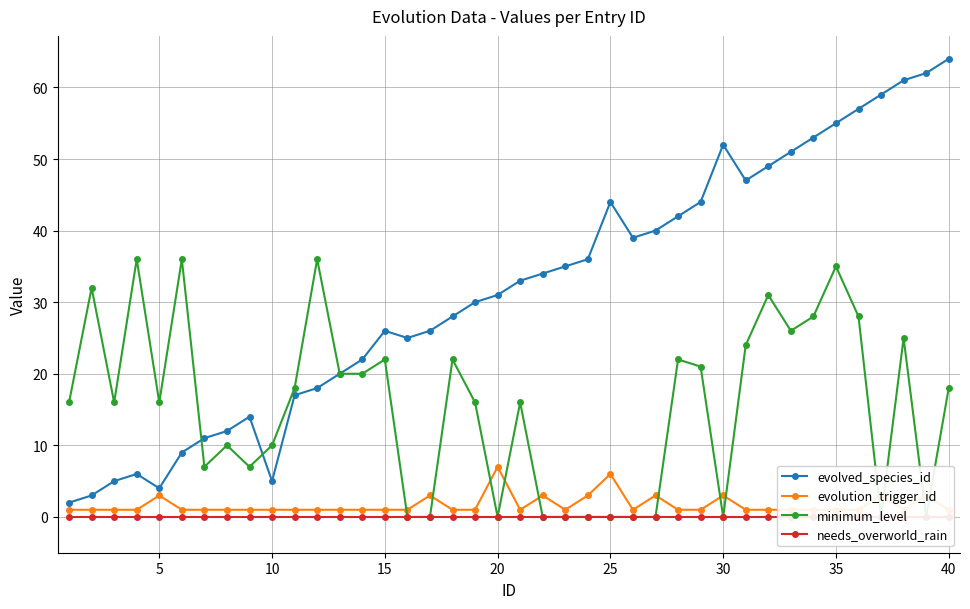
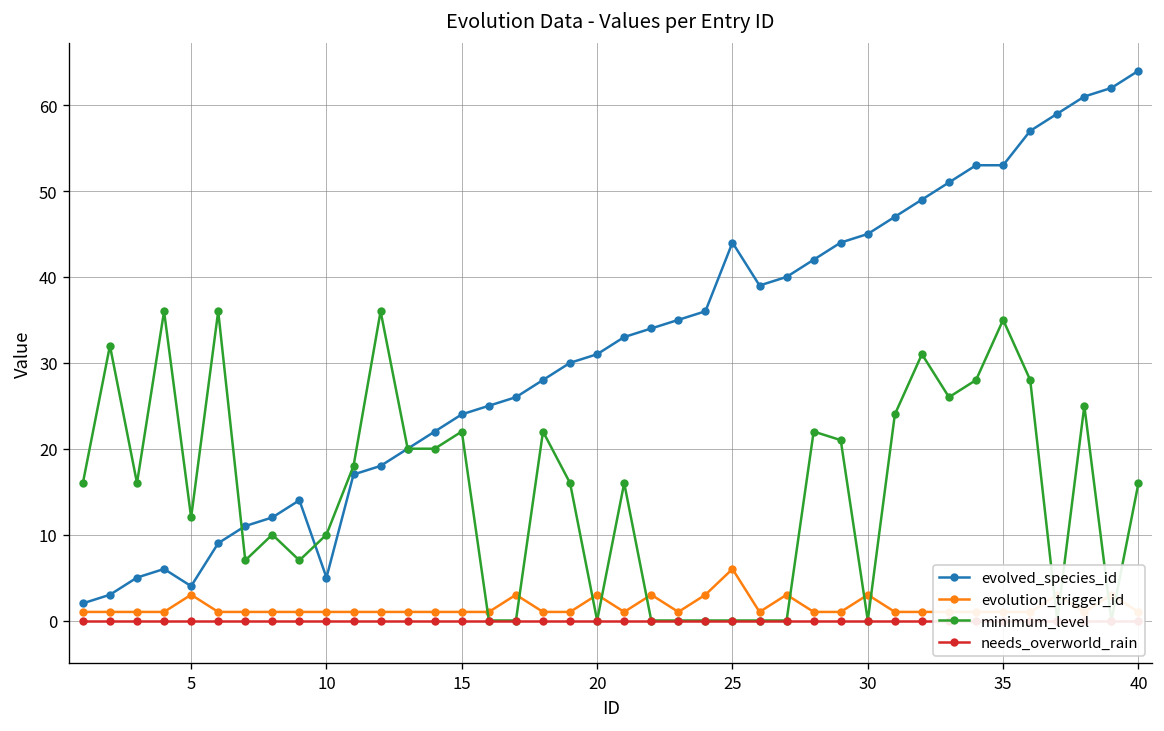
minimum_level, 5: 16 -> 12
evolved_species_id, 15: 26 -> 24
evolution_trigger_id, 20: 7 -> 3
evolved_species_id, 30: 52 -> 45
evolved_species_id, 35: 55 -> 53
minimum_level, 40: 18 -> 16
